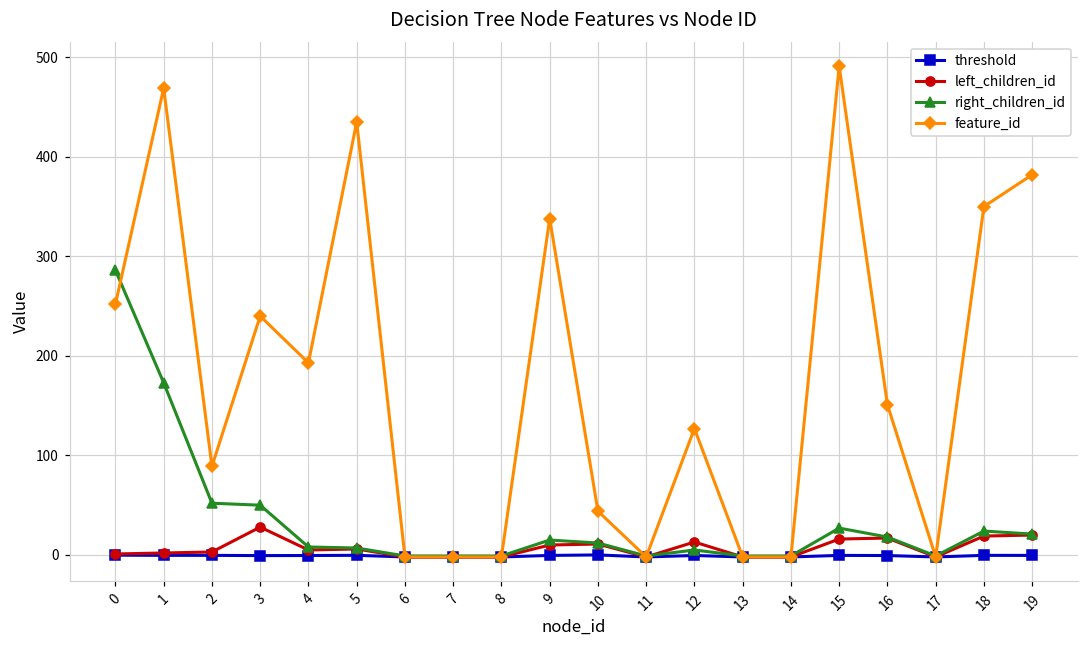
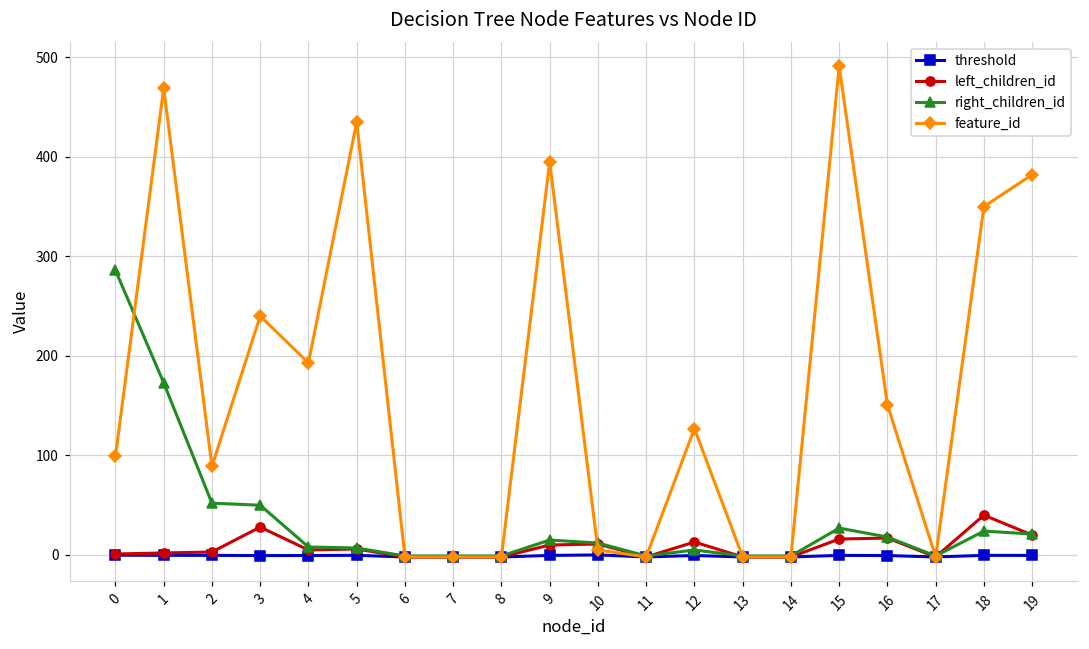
feature_id, 0: 250 -> 100
feature_id, 9: 340 -> 400
feature_id, 10: 40 -> 10
left_children_id, 18: 20 -> 40
